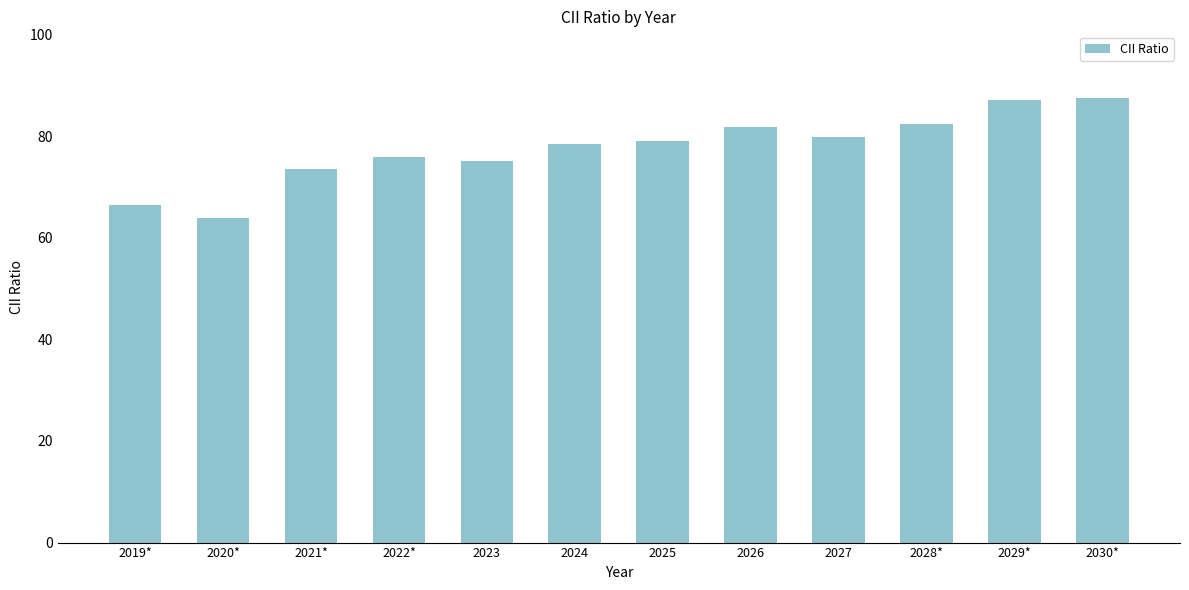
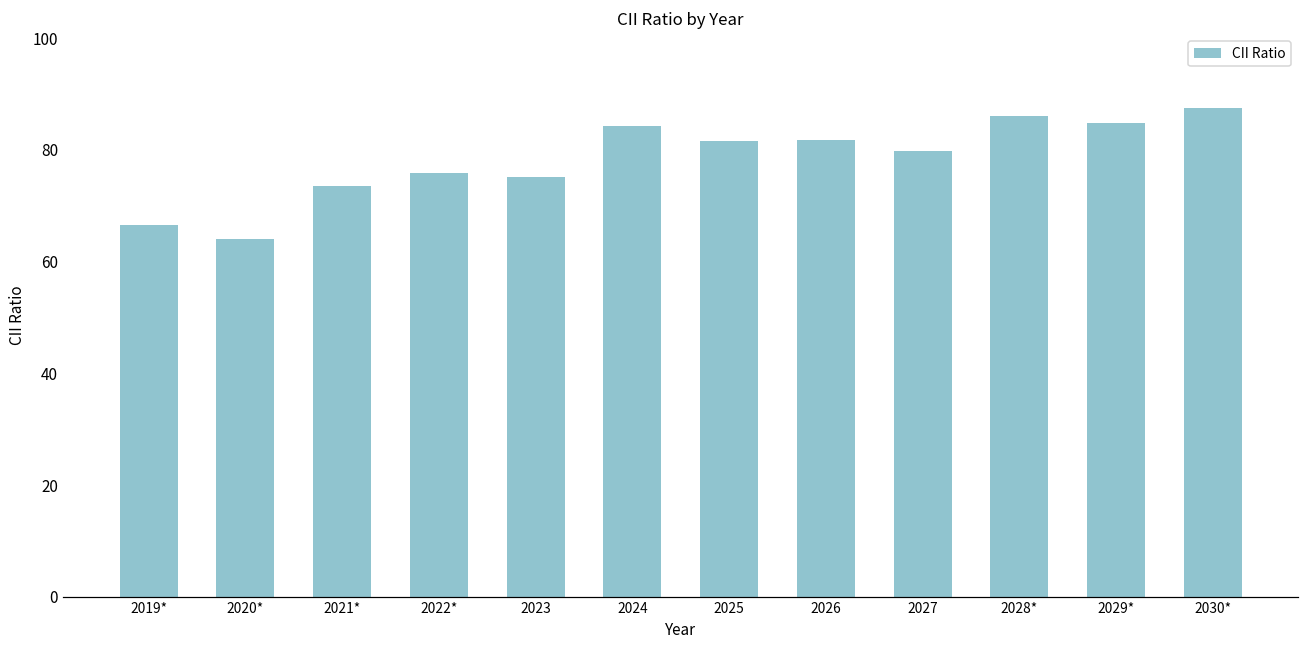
2024: 79 -> 84
2025: 79 -> 82
2028*: 82 -> 86
2029*: 87 -> 85
